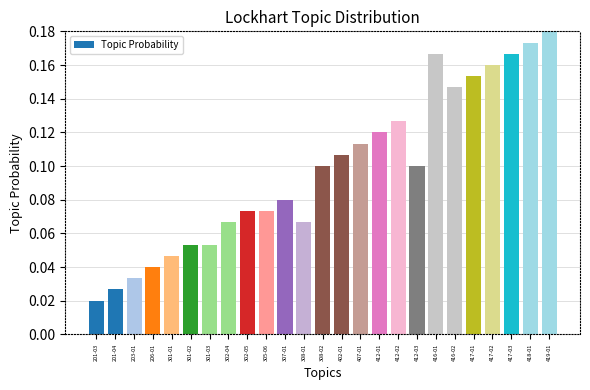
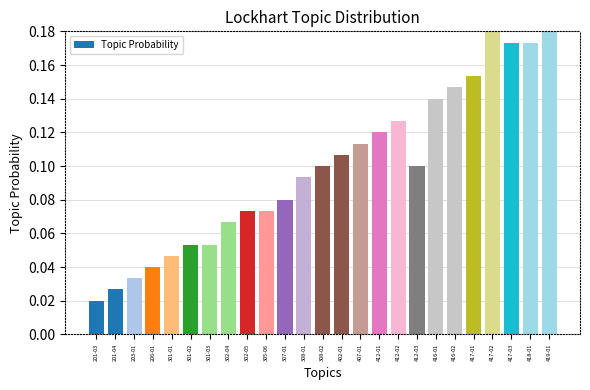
308-01: 0.067 -> 0.093
416-01: 0.167 -> 0.140
417-02: 0.160 -> 0.180
417-03: 0.167 -> 0.173
